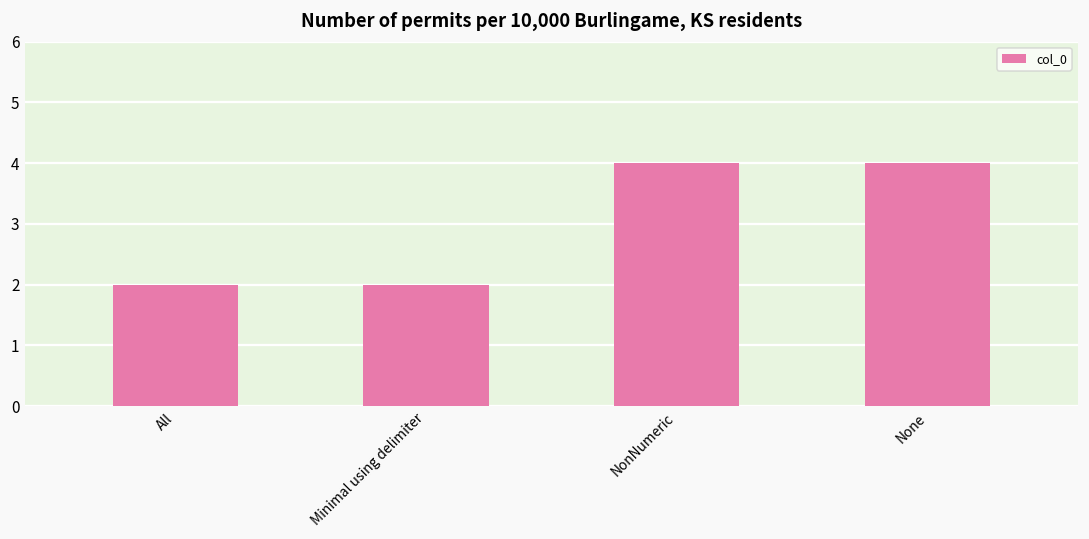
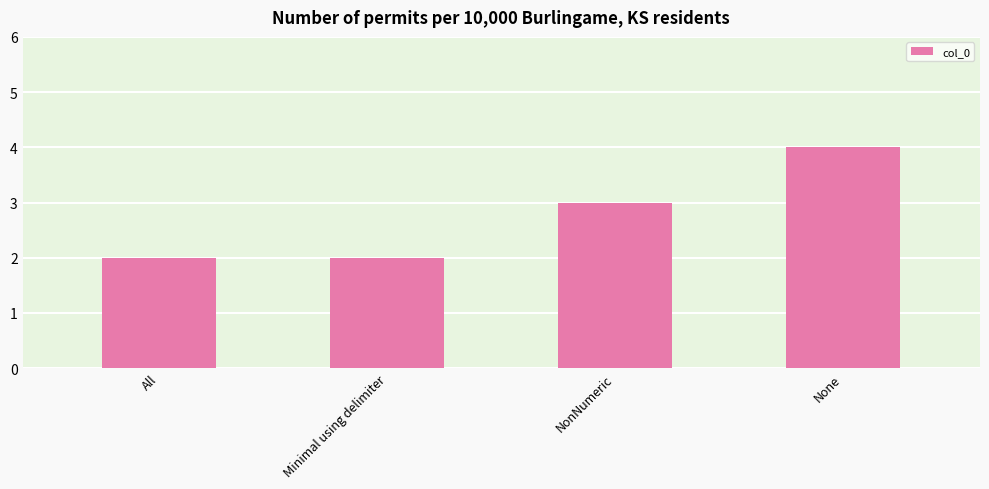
NonNumeric: 4 -> 3
